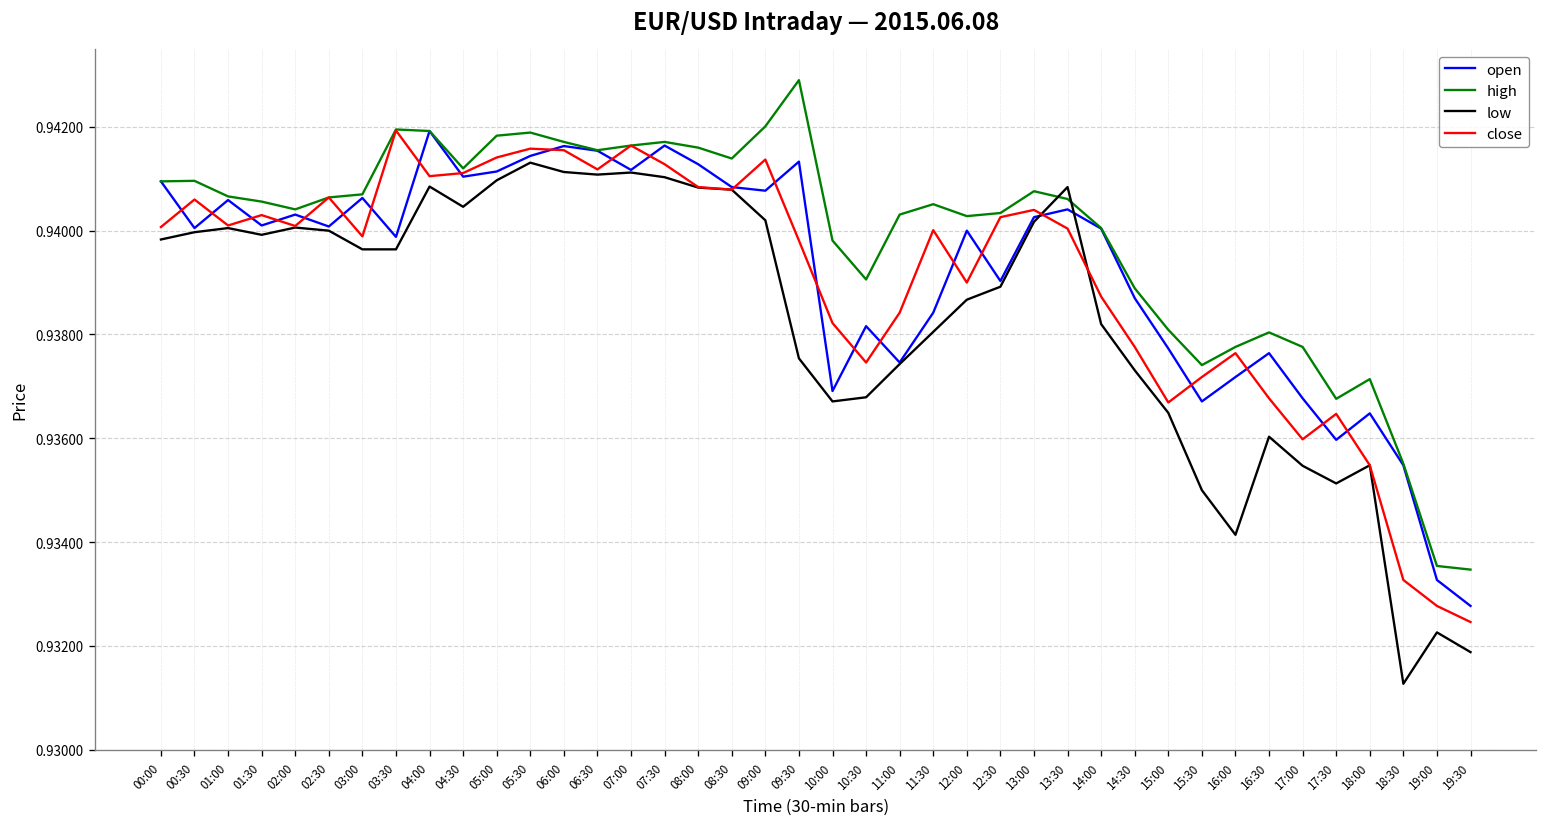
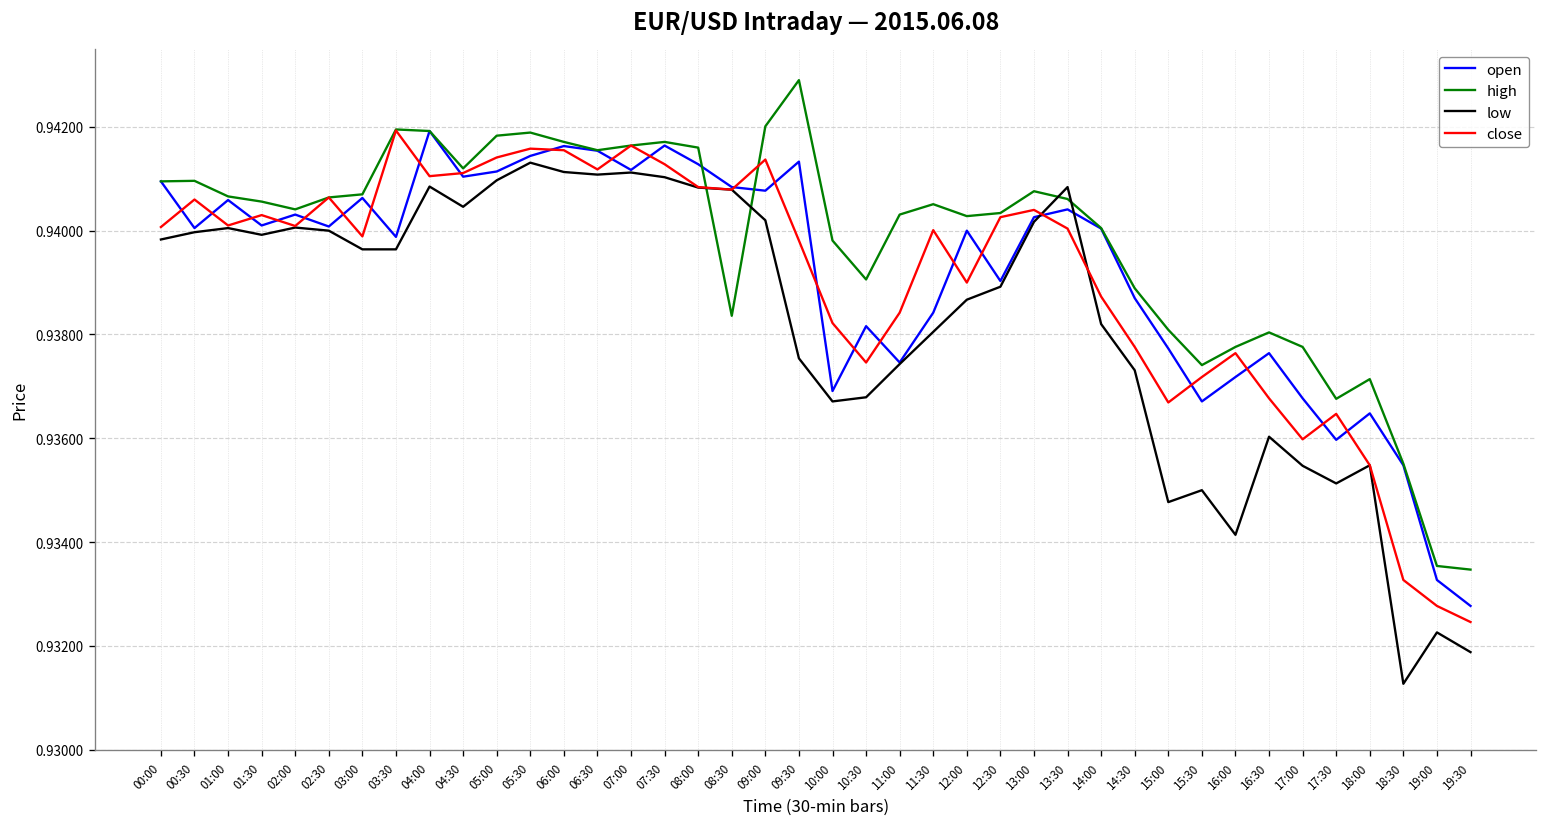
high, 08:30: 0.9414 -> 0.9384
low, 15:00: 0.9365 -> 0.9348
